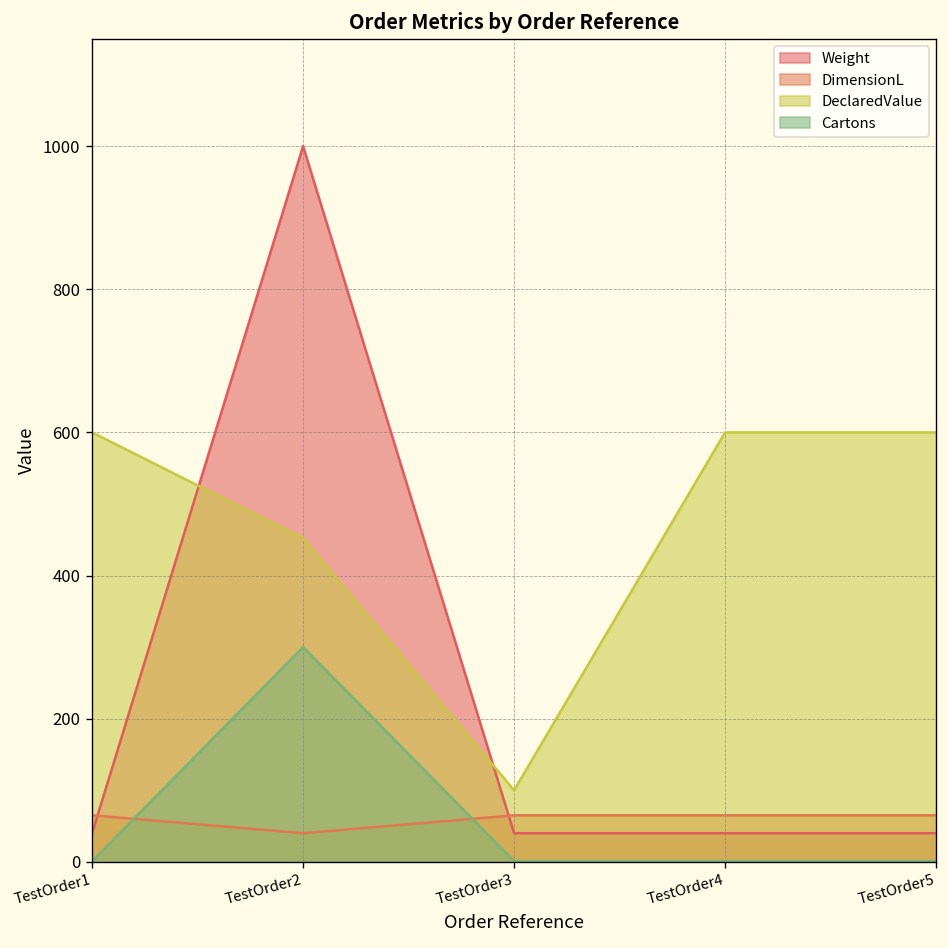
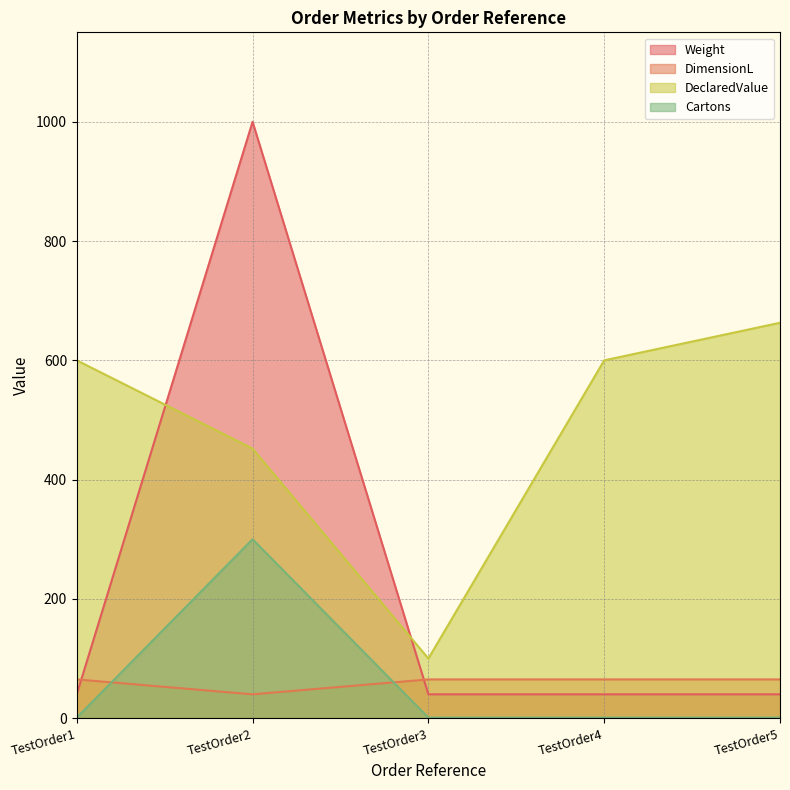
DeclaredValue, TestOrder5: 600 -> 660
